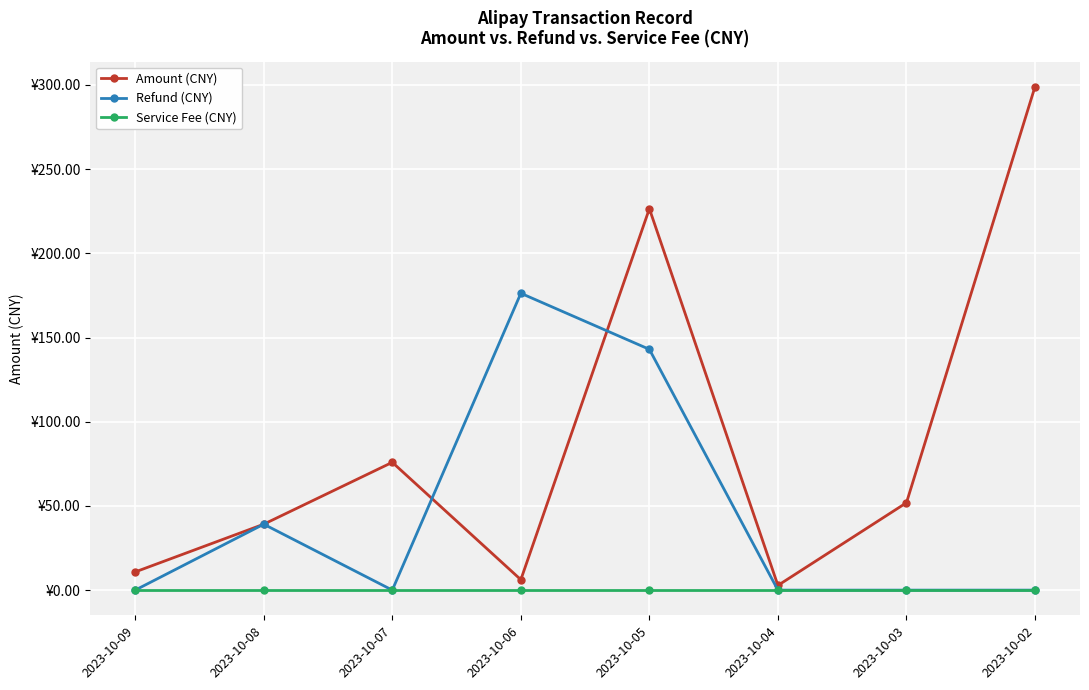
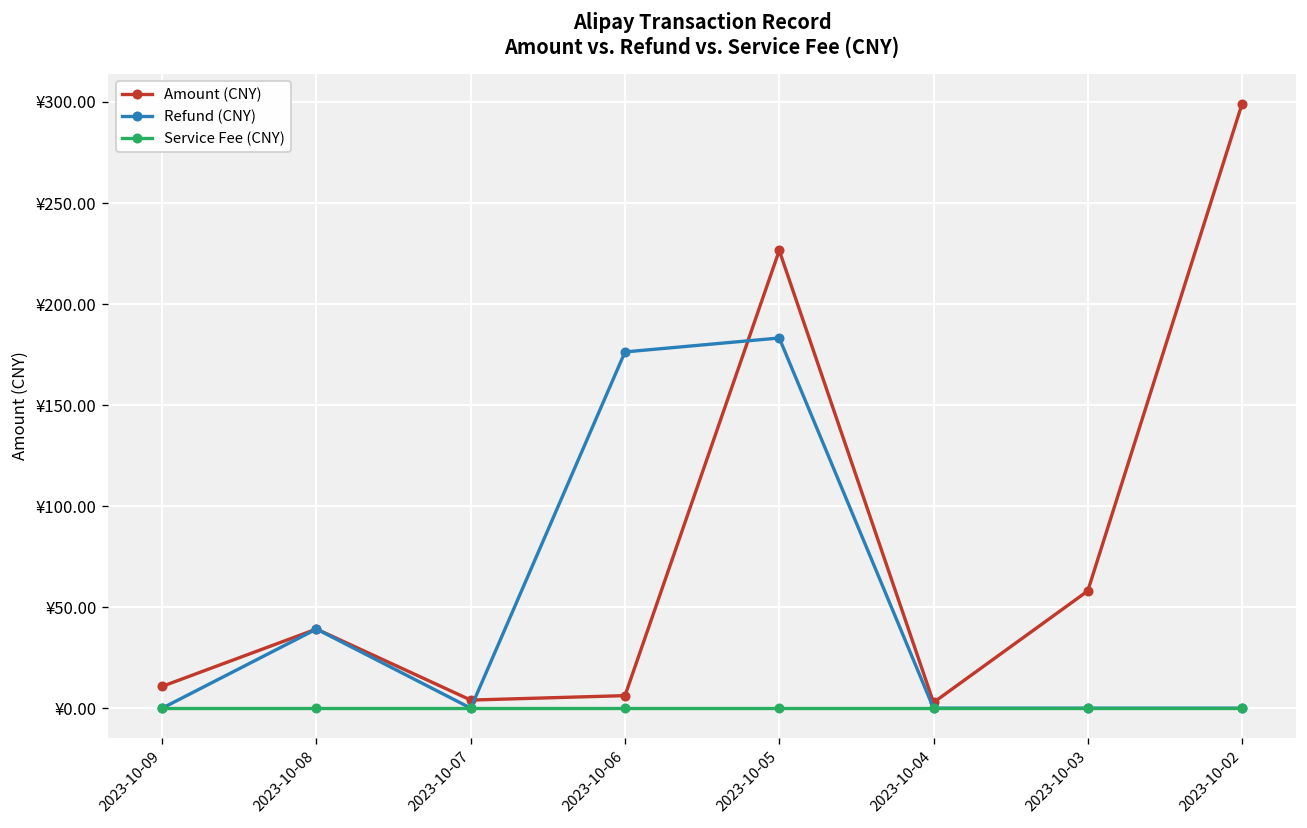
Amount (CNY), 2023-10-07: ¥76 -> ¥4
Refund (CNY), 2023-10-05: ¥143 -> ¥183
Amount (CNY), 2023-10-03: ¥52 -> ¥58
